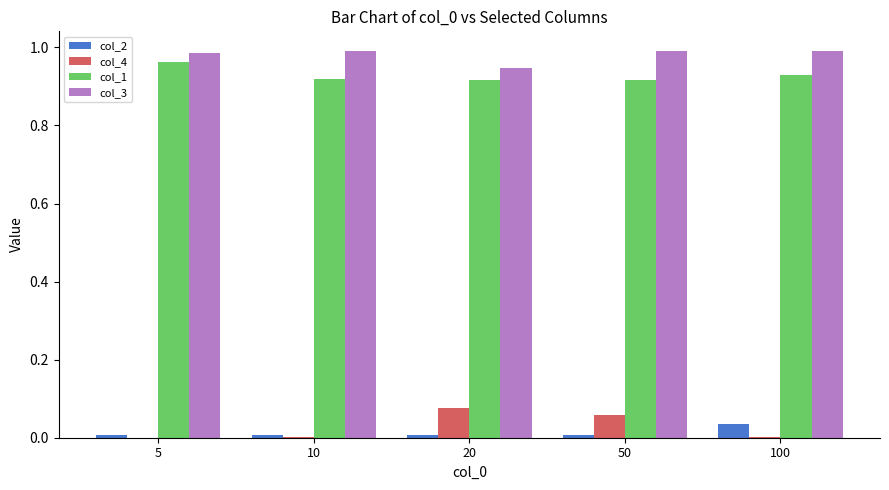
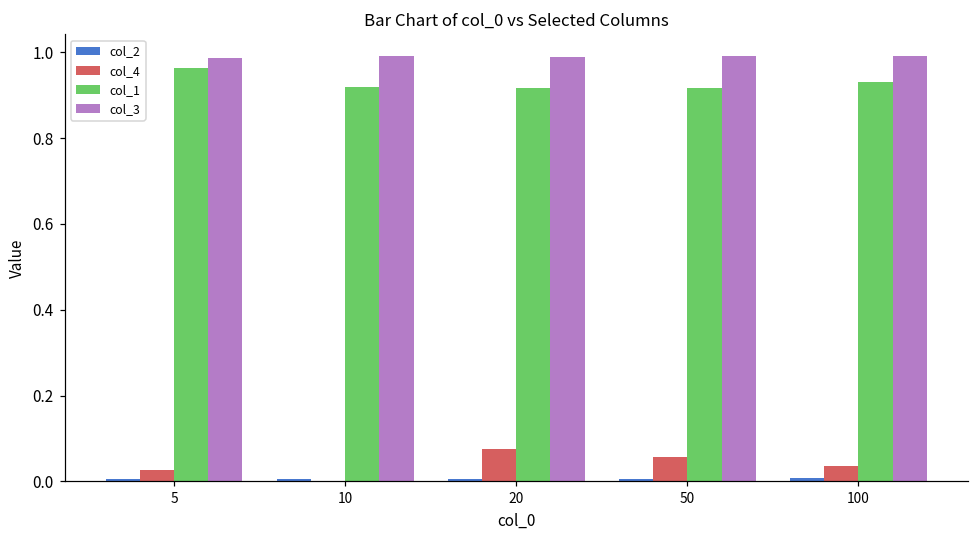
col_4, 5: 0.00 -> 0.03
col_3, 20: 0.95 -> 0.99
col_2, 100: 0.04 -> 0.01
col_4, 100: 0.00 -> 0.04
